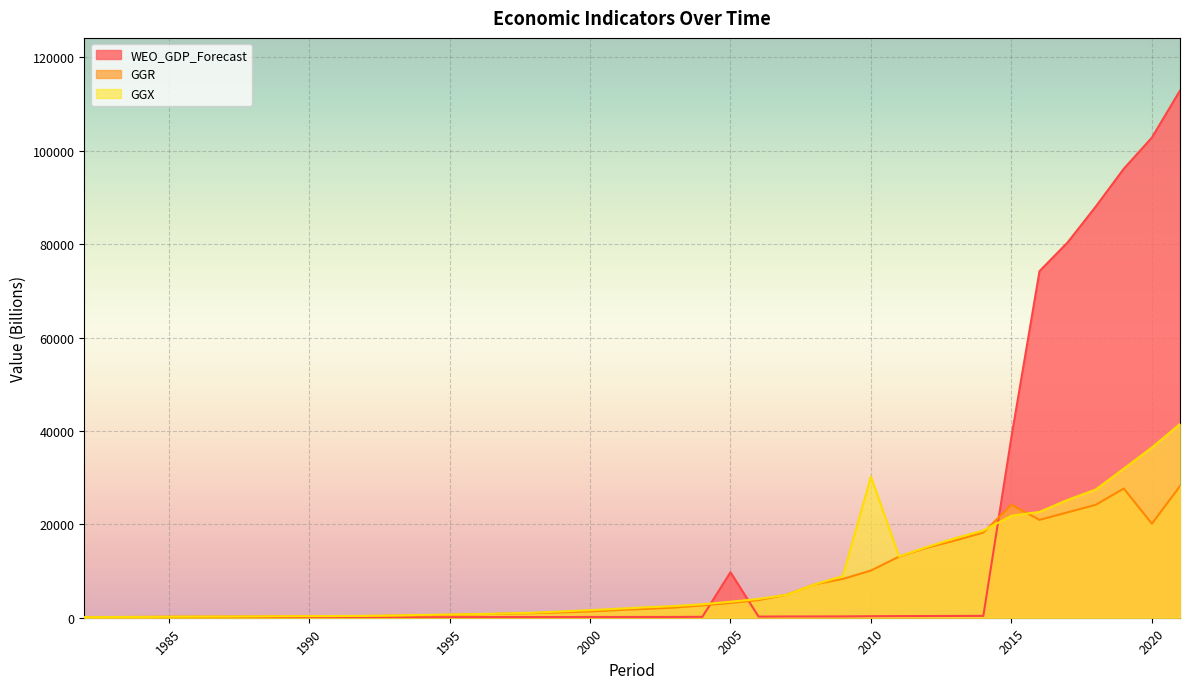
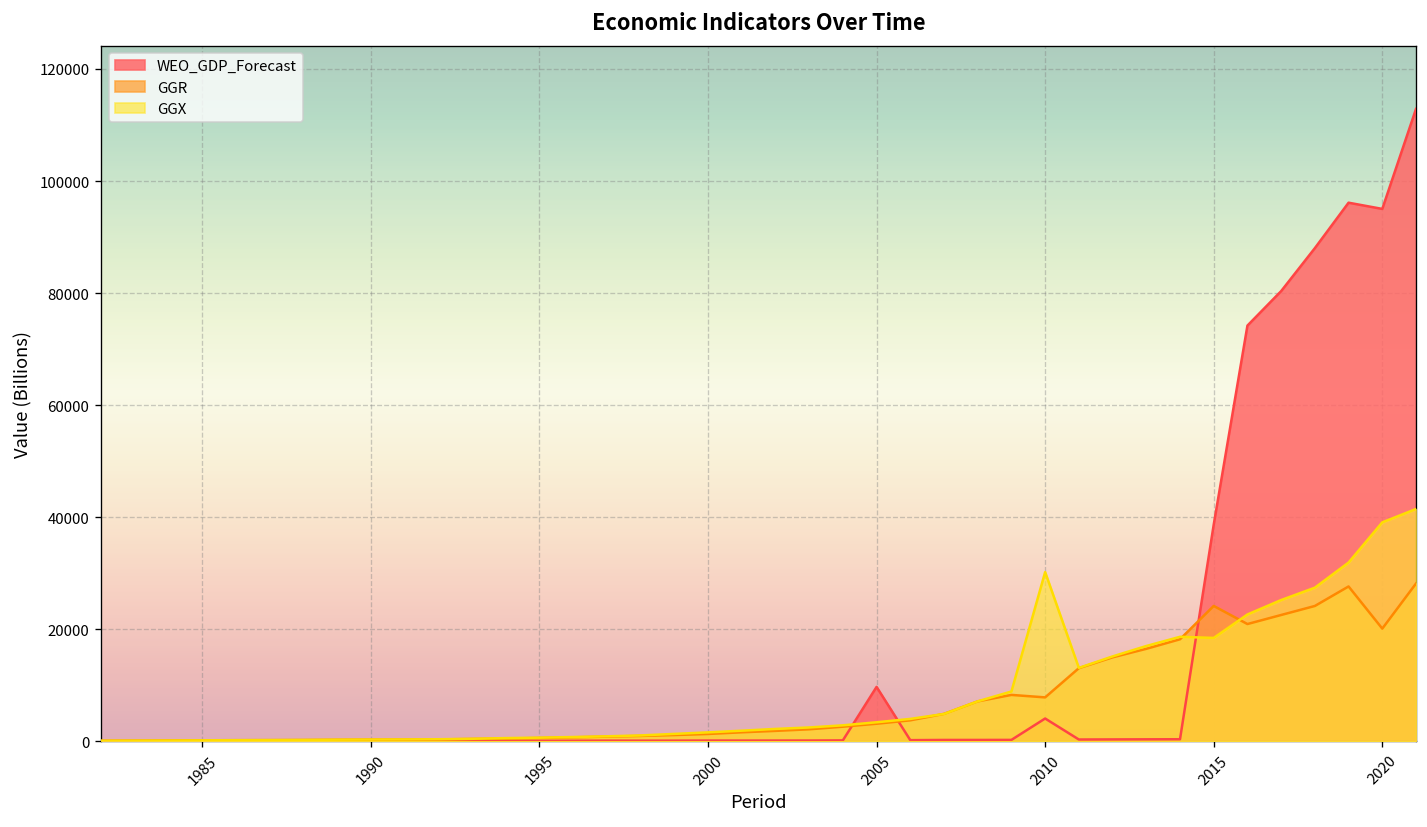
WEO_GDP_Forecast, 2010: 0 -> 4000
GGR, 2010: 10000 -> 8000
GGX, 2015: 22000 -> 18000
WEO_GDP_Forecast, 2020: 103000 -> 95000
GGX, 2020: 36000 -> 39000
